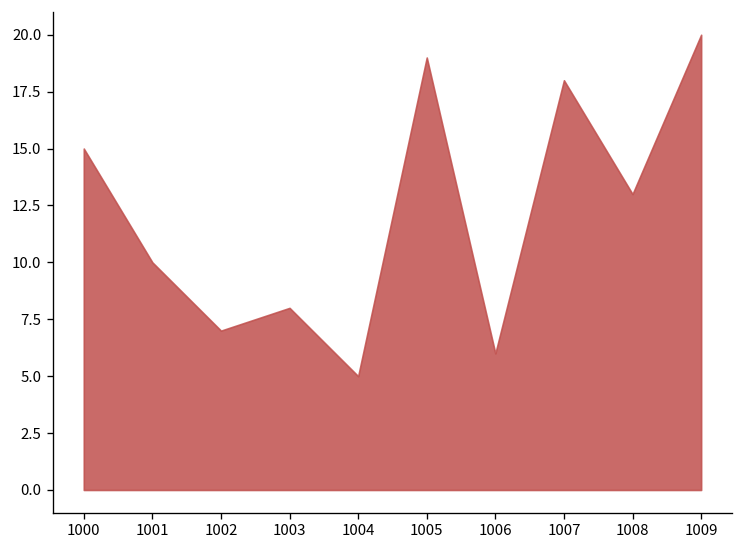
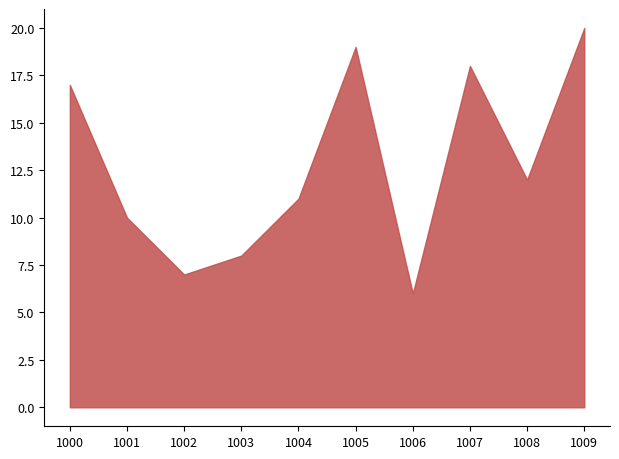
1000: 15 -> 17
1004: 5 -> 11
1008: 13 -> 12
